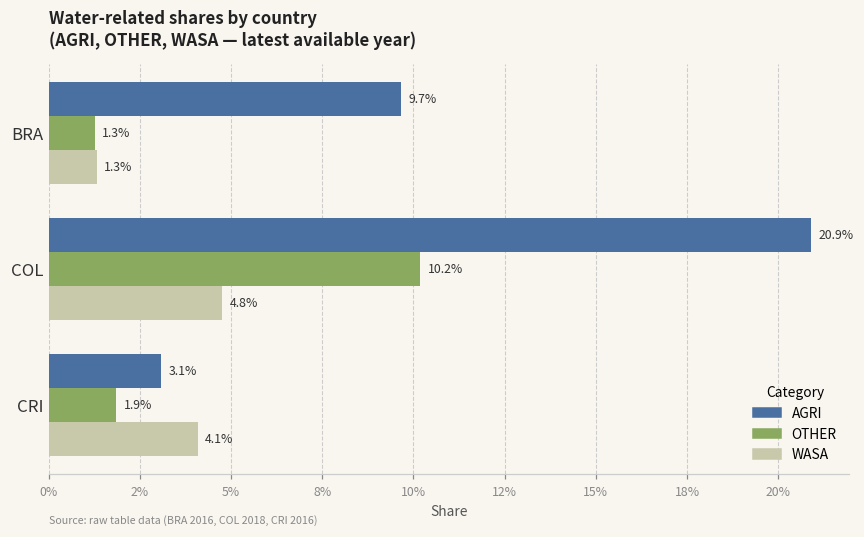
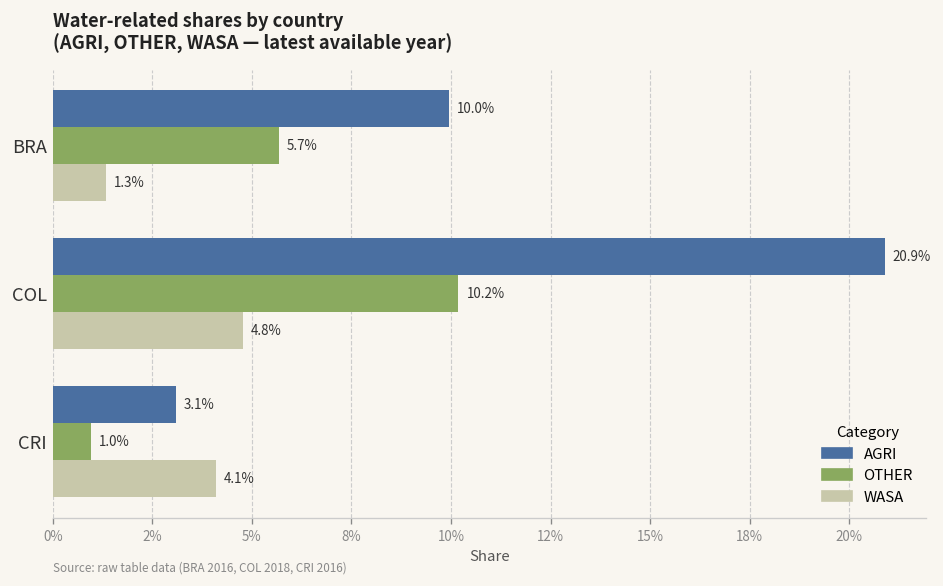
AGRI, BRA: 9.7% -> 10.0%
OTHER, BRA: 1.3% -> 5.7%
OTHER, CRI: 1.9% -> 1.0%
